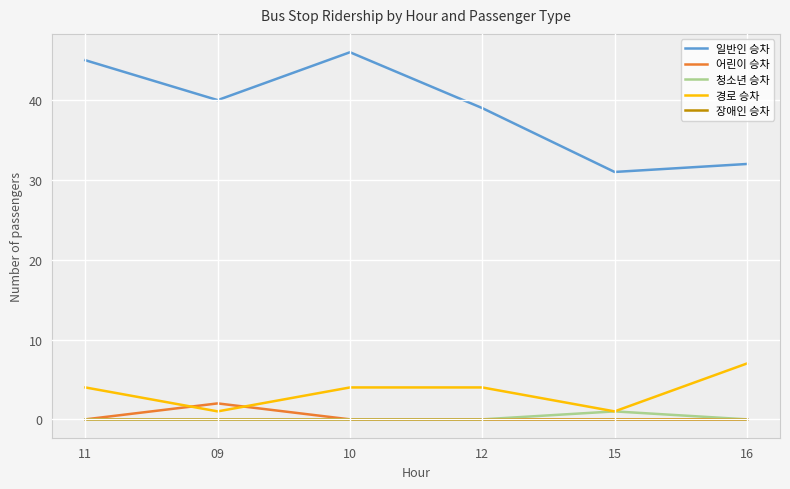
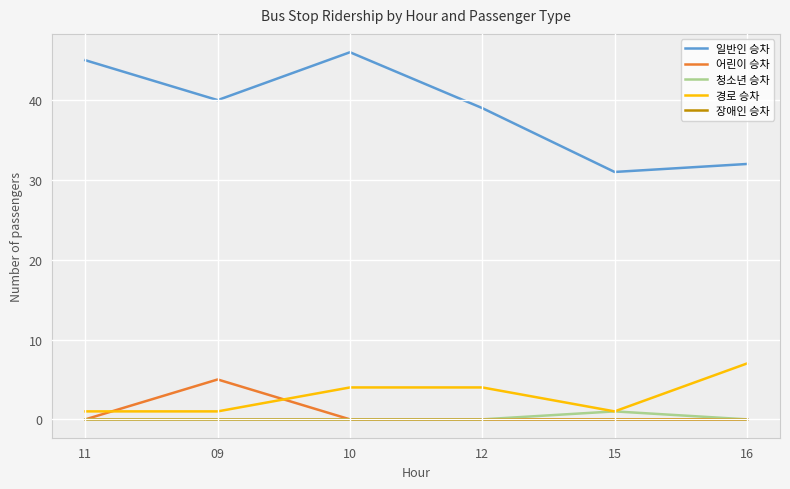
경로 승차, 11: 4 -> 1
어린이 승차, 09: 2 -> 5
